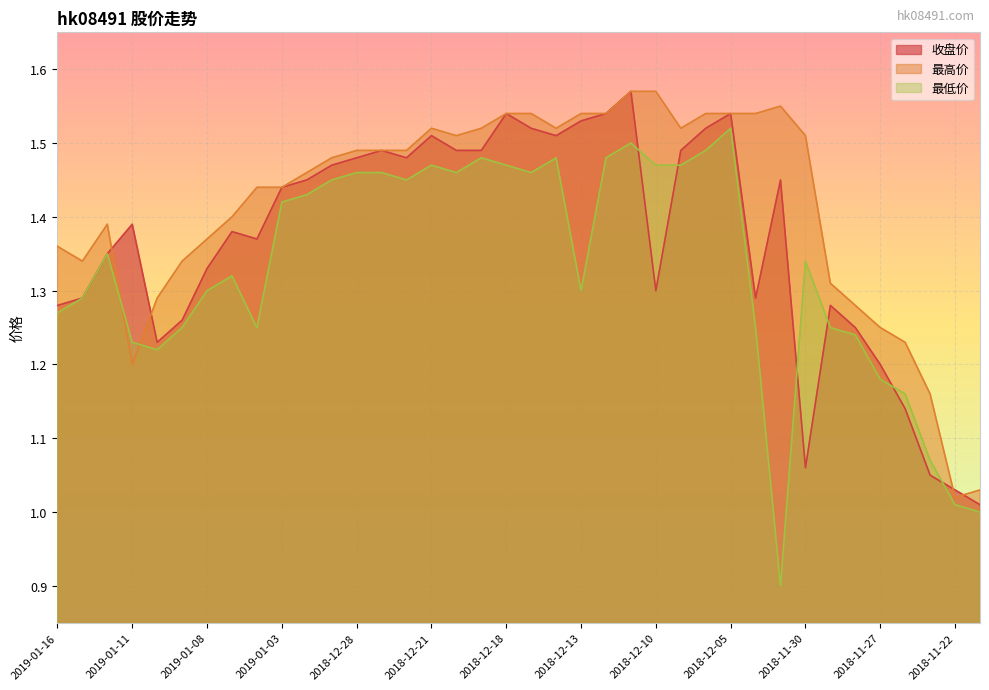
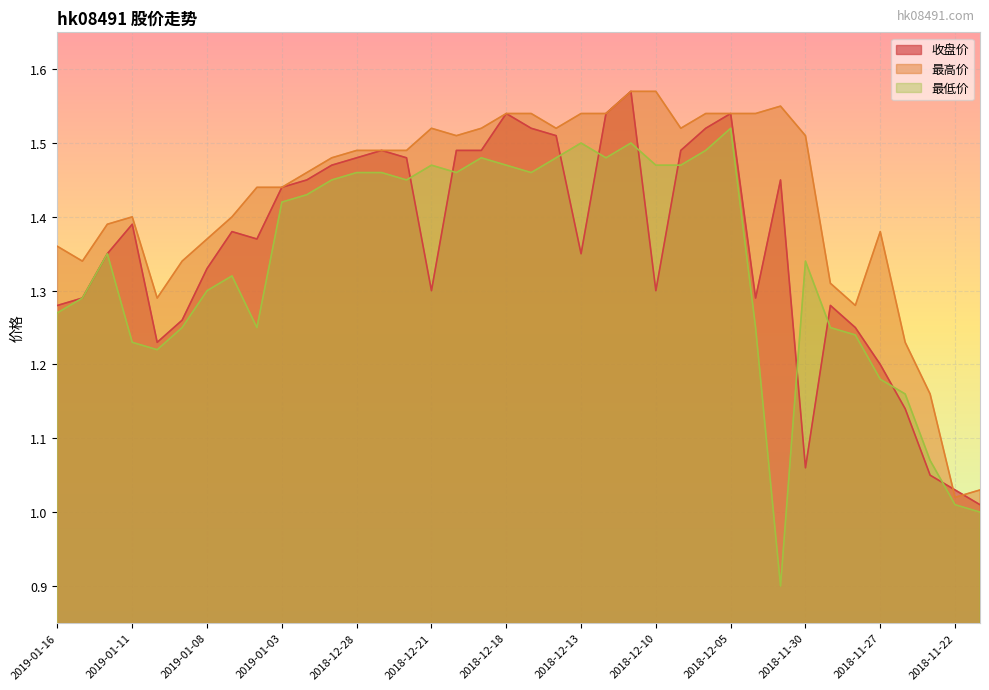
最高价, 2019-01-11: 1.2 -> 1.4
收盘价, 2018-12-21: 1.51 -> 1.30
收盘价, 2018-12-13: 1.53 -> 1.35
最低价, 2018-12-13: 1.3 -> 1.5
最高价, 2018-11-27: 1.25 -> 1.38
